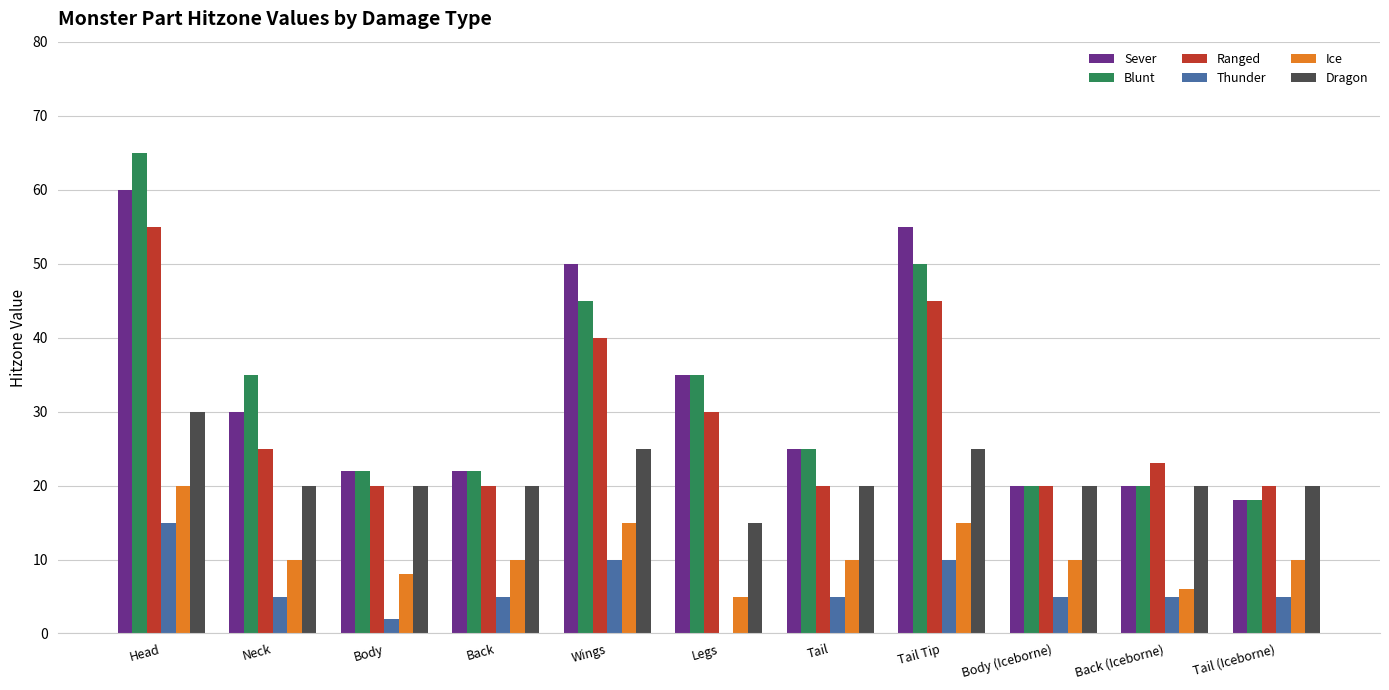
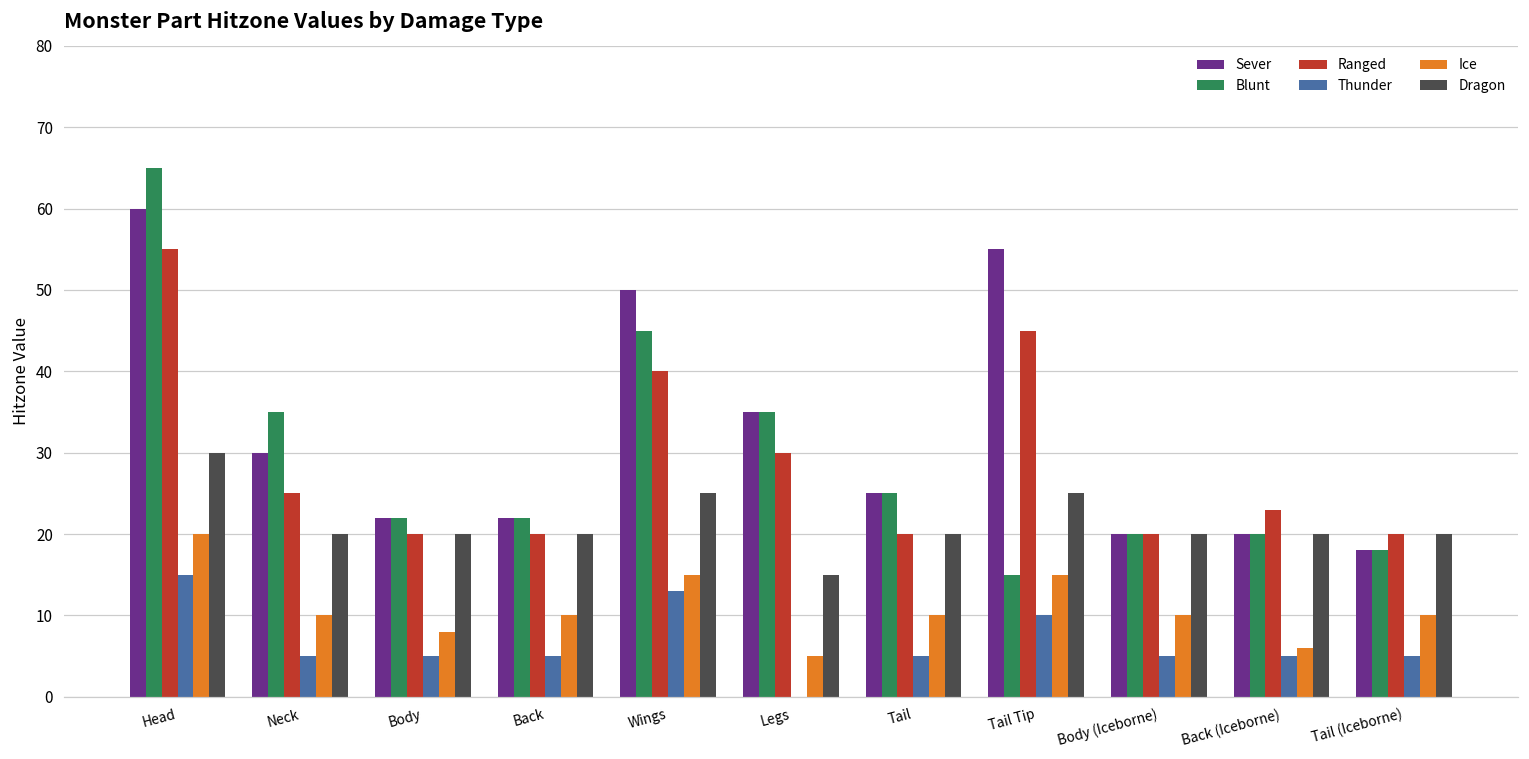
Thunder, Body: 2 -> 5
Thunder, Wings: 10 -> 13
Blunt, Tail Tip: 50 -> 15
